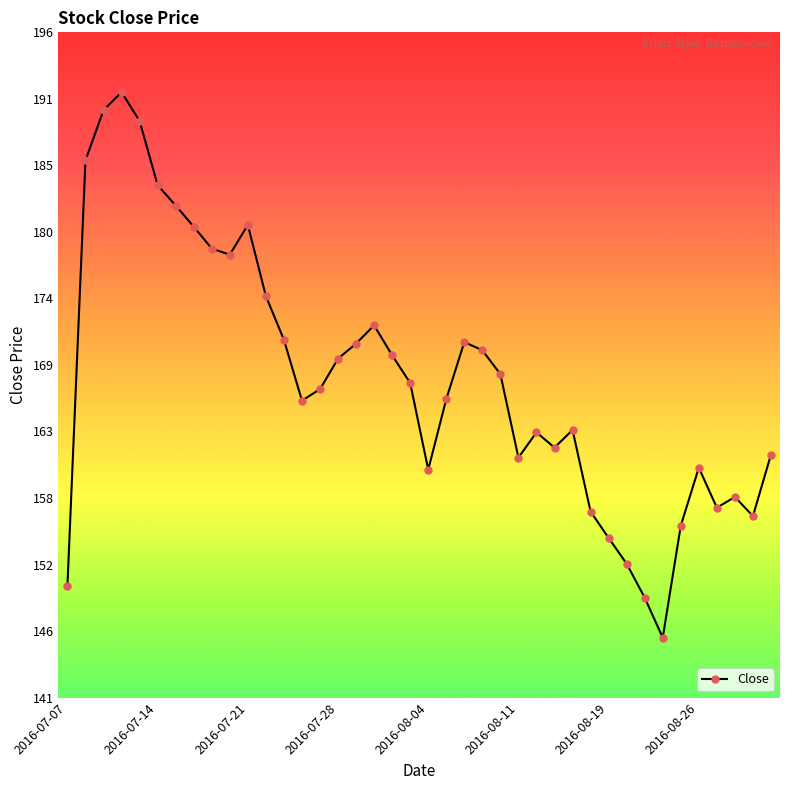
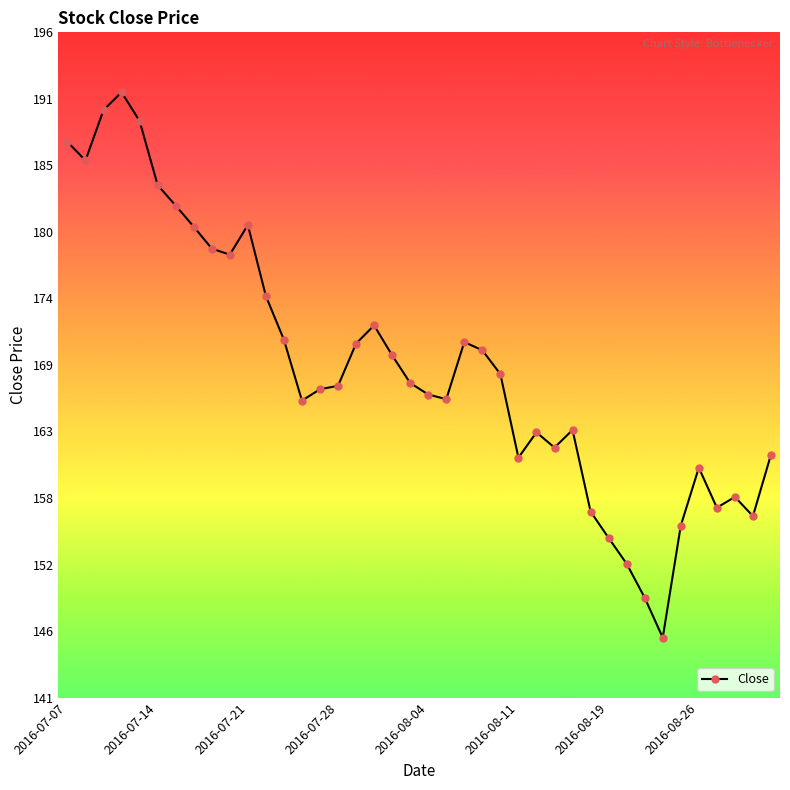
2016-07-07: 150.2 -> 187.3
2016-07-28: 169.2 -> 166.9
2016-08-04: 159.9 -> 166.2
